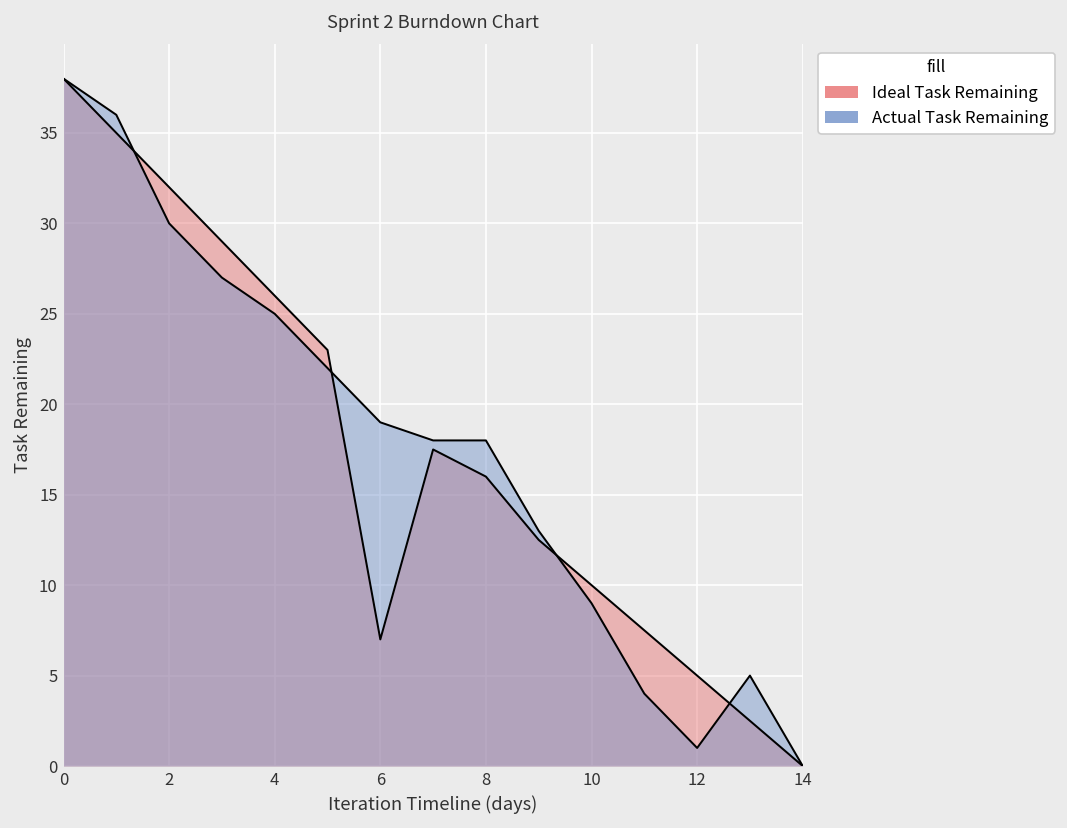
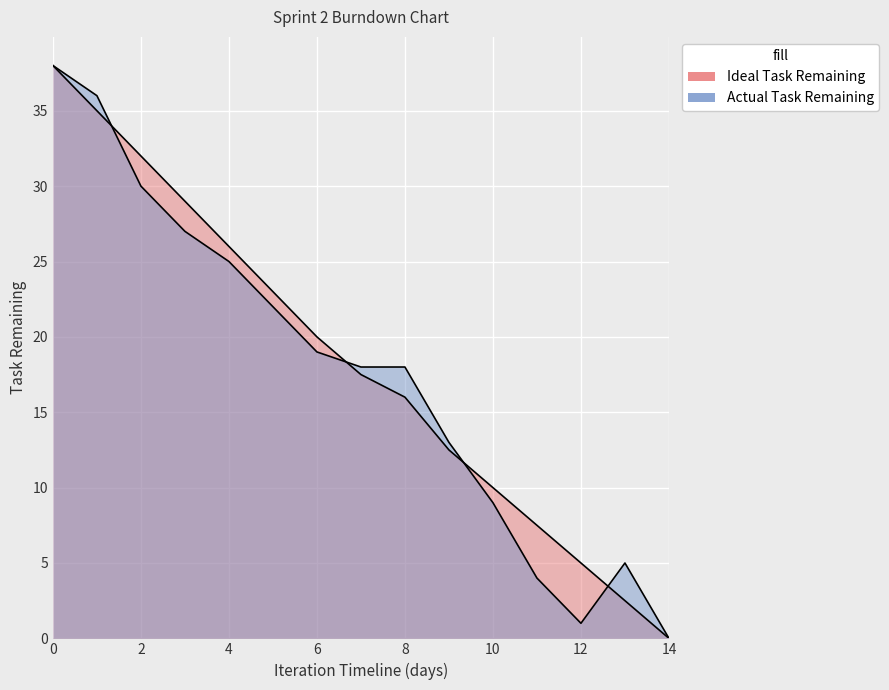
Ideal Task Remaining, 6: 7 -> 20
